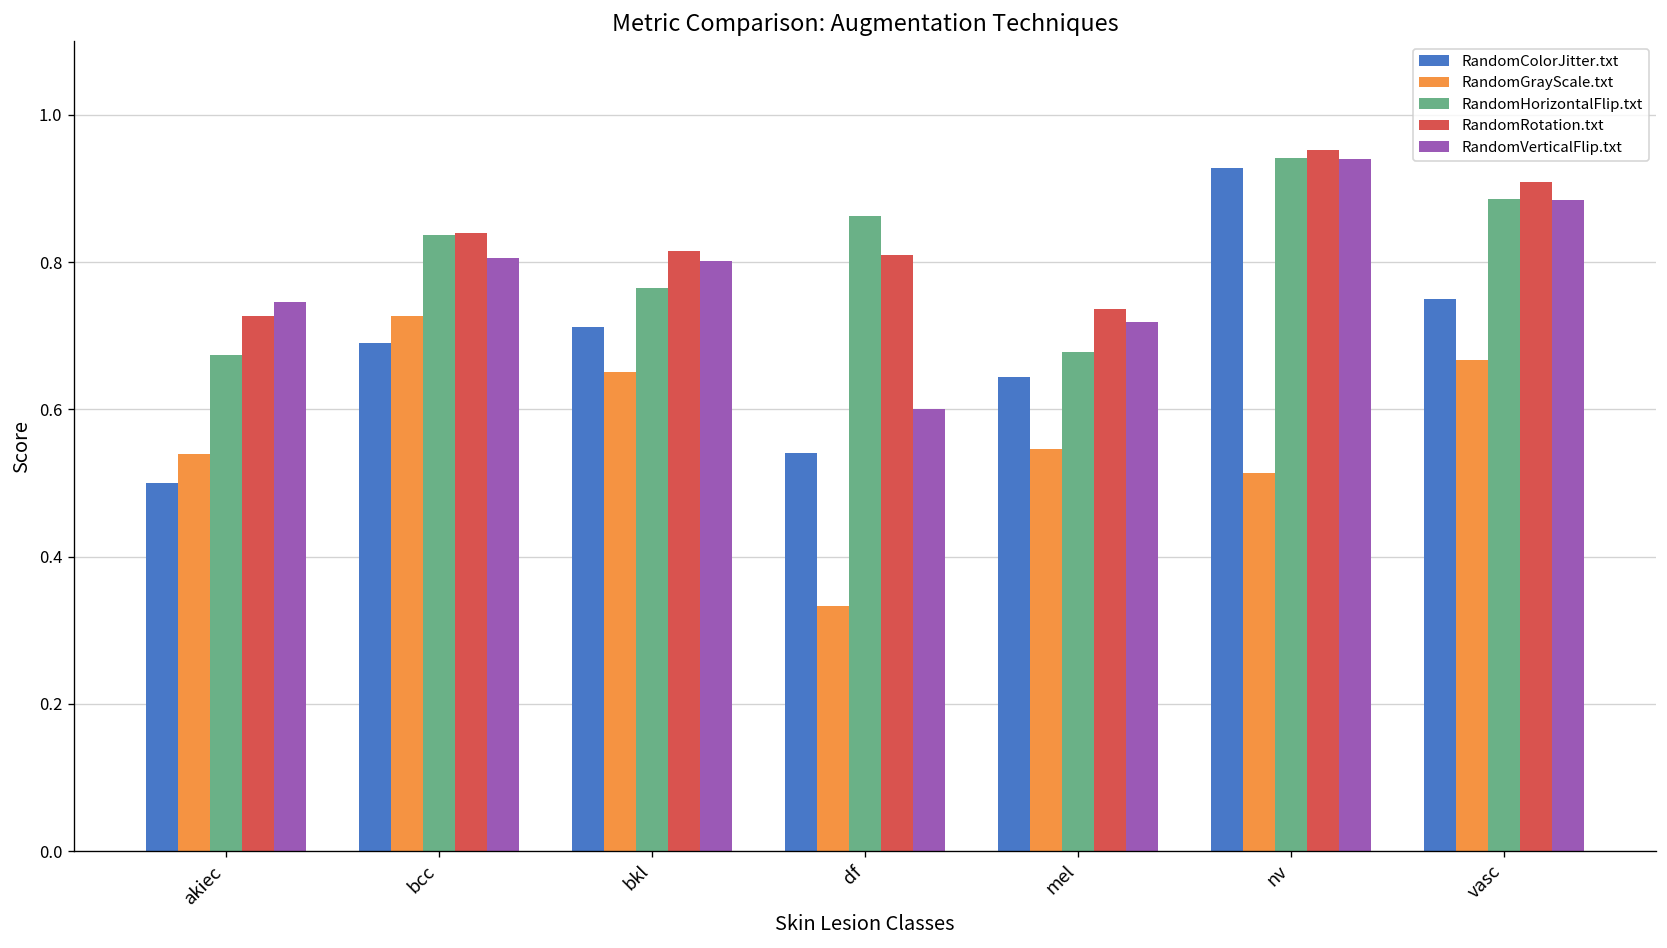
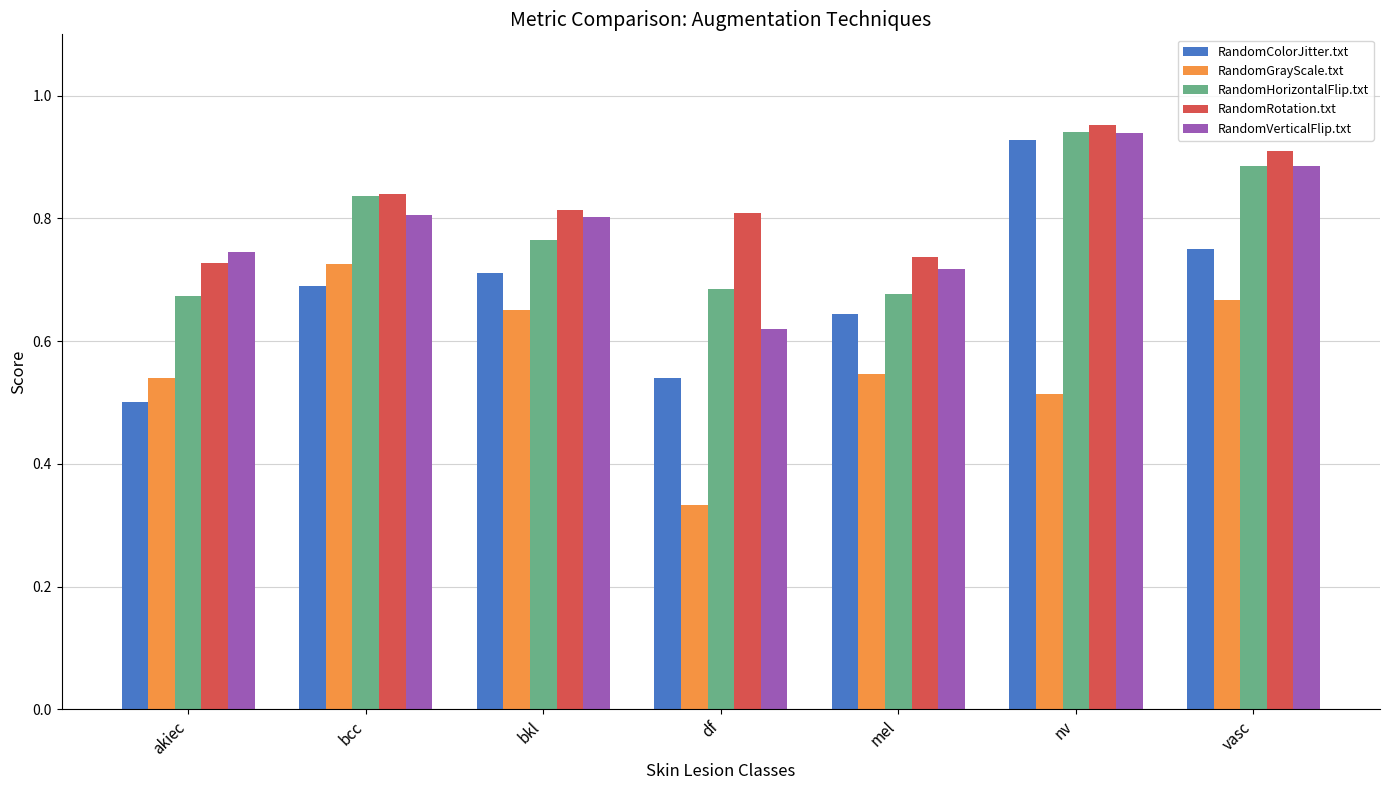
RandomHorizontalFlip.txt, df: 0.86 -> 0.69
RandomVerticalFlip.txt, df: 0.60 -> 0.62
